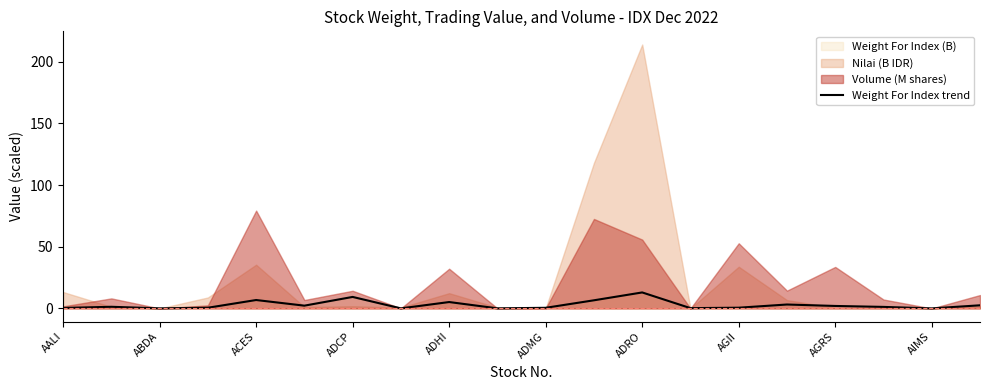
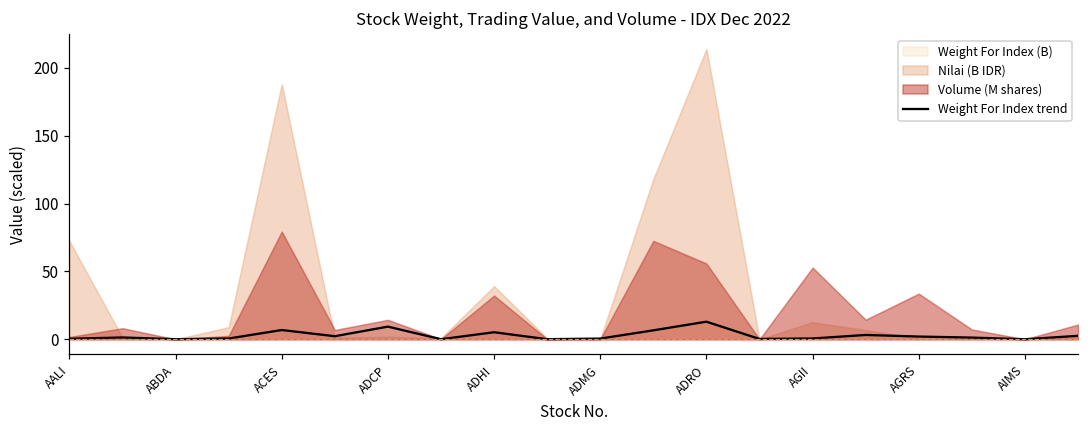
Nilai (B IDR), AALI: 13 -> 72
Nilai (B IDR), ACES: 35 -> 188
Nilai (B IDR), ADHI: 12 -> 39
Nilai (B IDR), AGII: 34 -> 13
